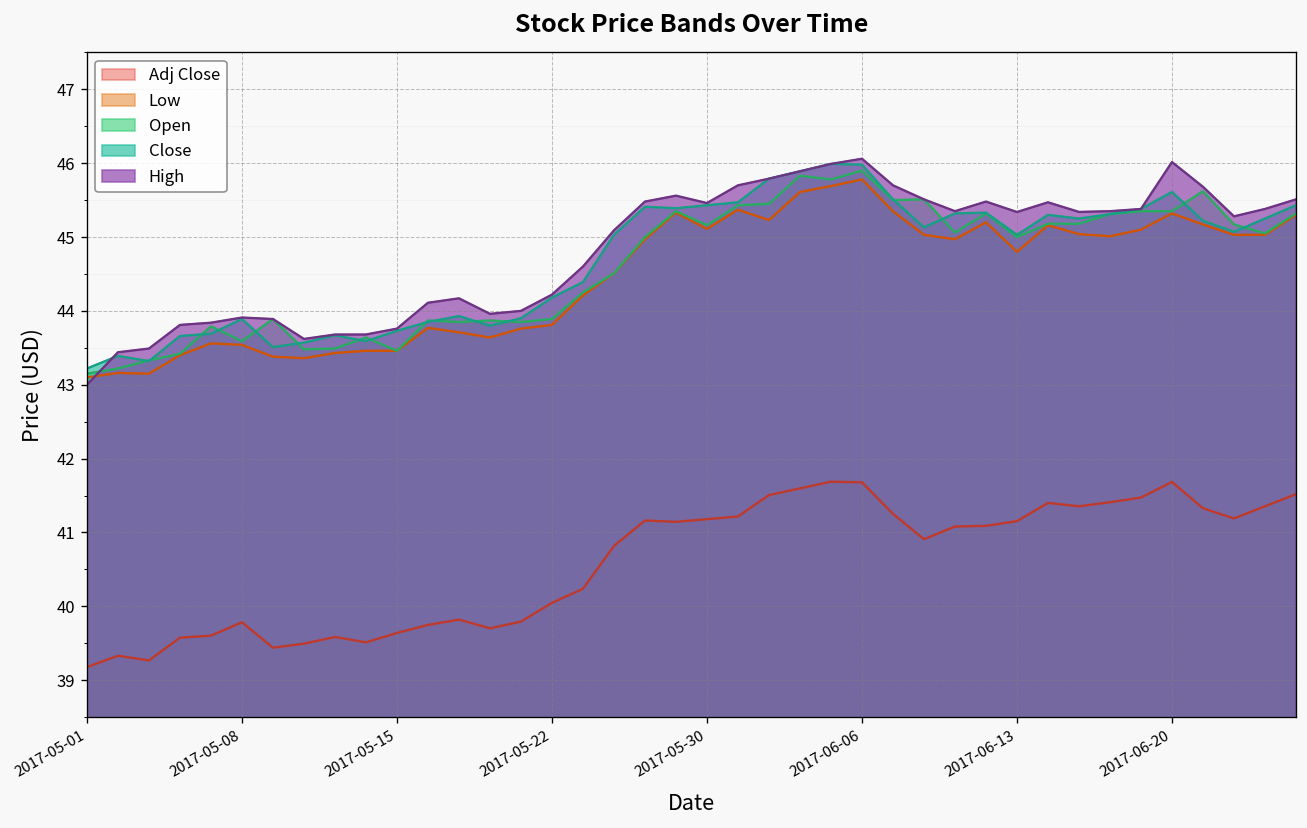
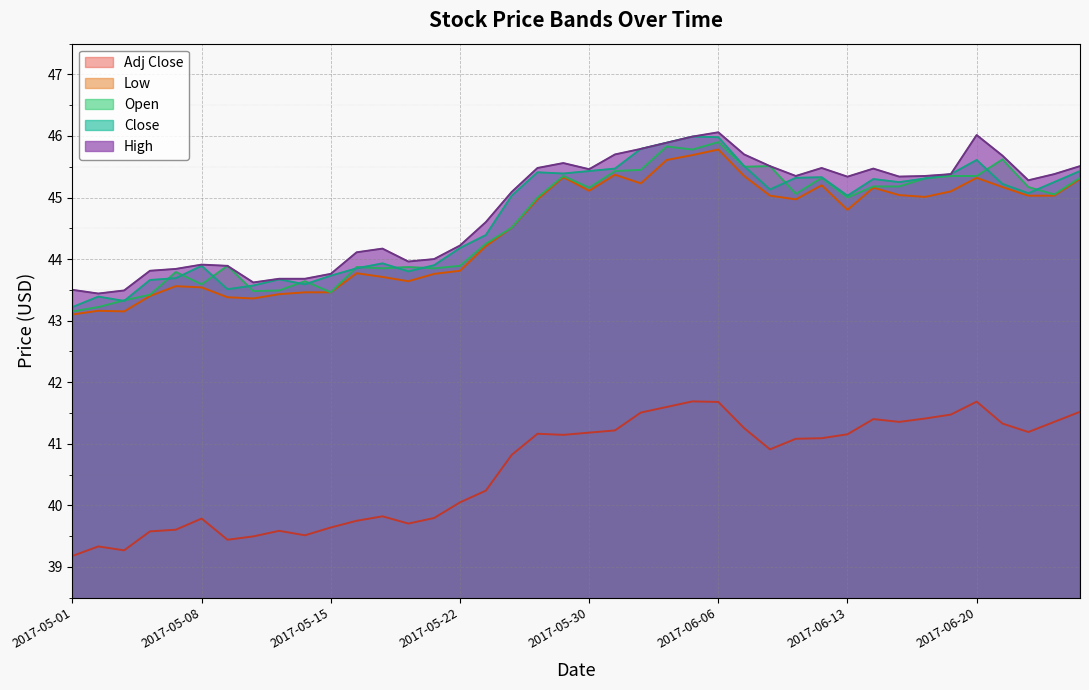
High, 2017-05-01: 43.0 -> 43.5
